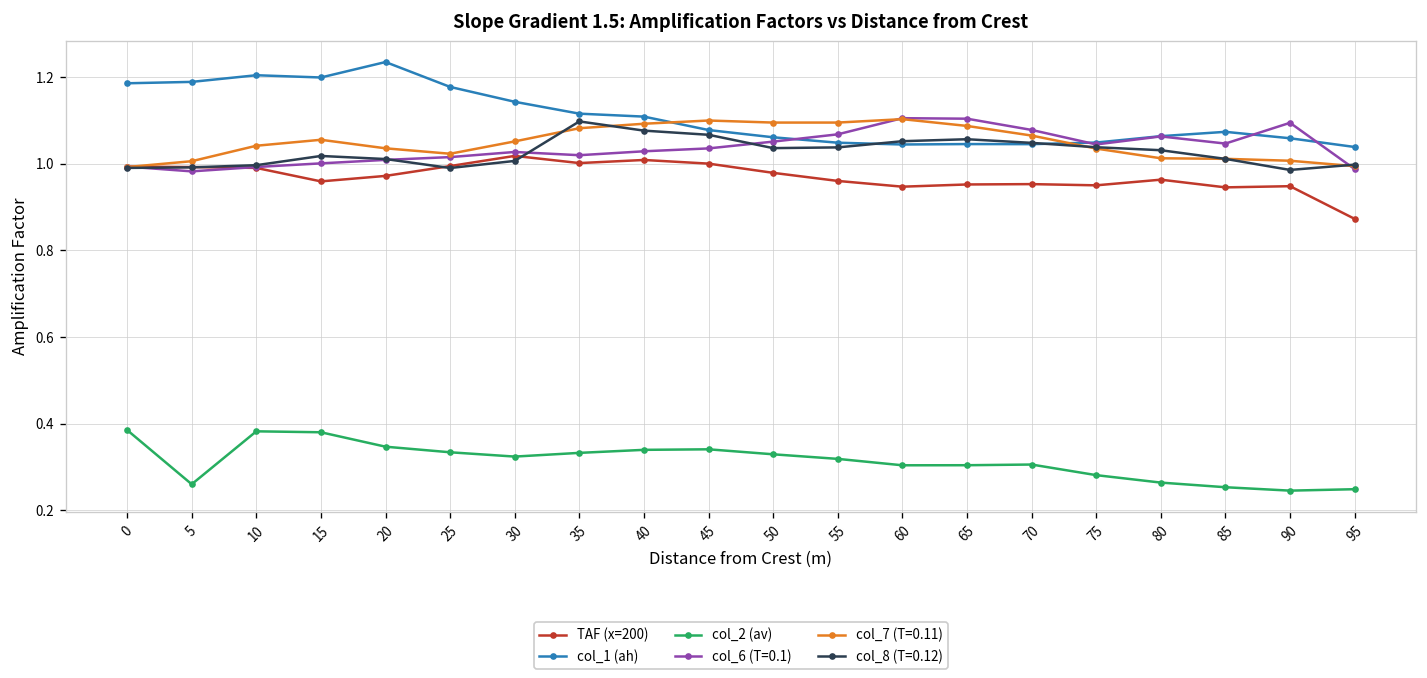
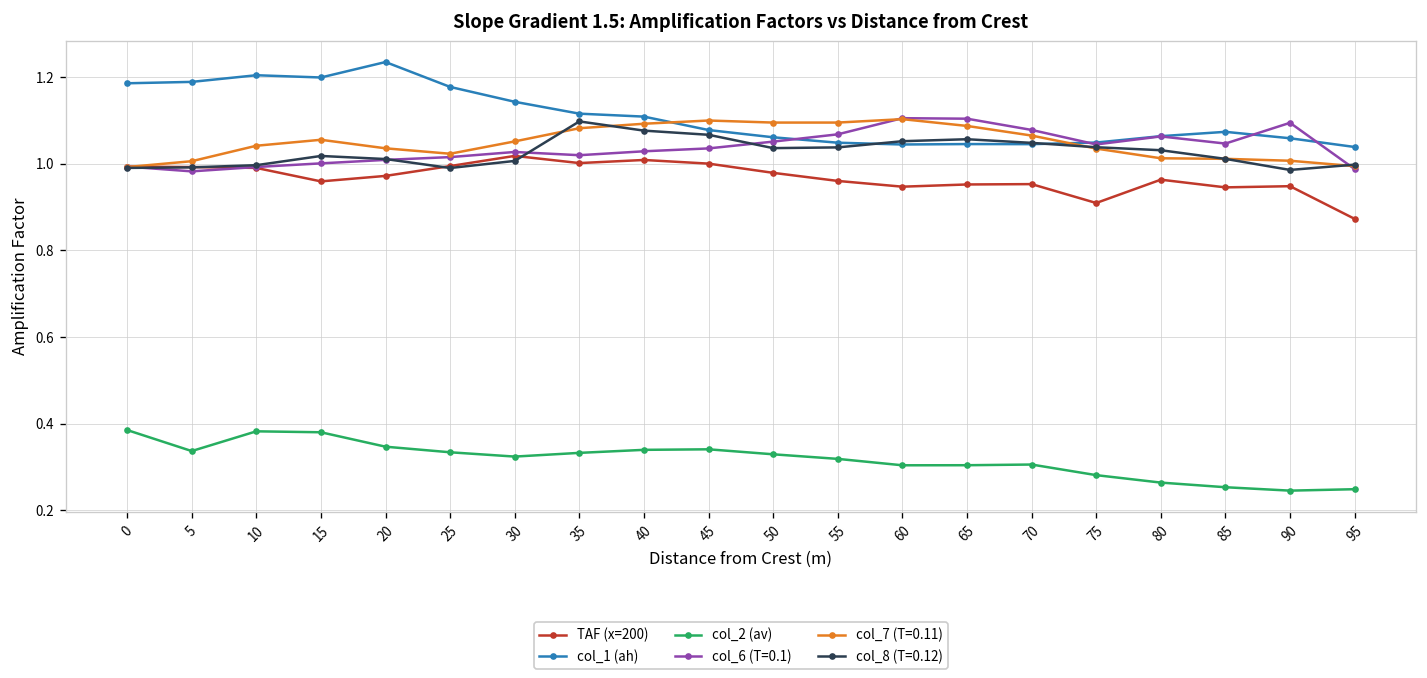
col_2 (av), 5: 0.26 -> 0.34
TAF (x=200), 75: 0.95 -> 0.91
